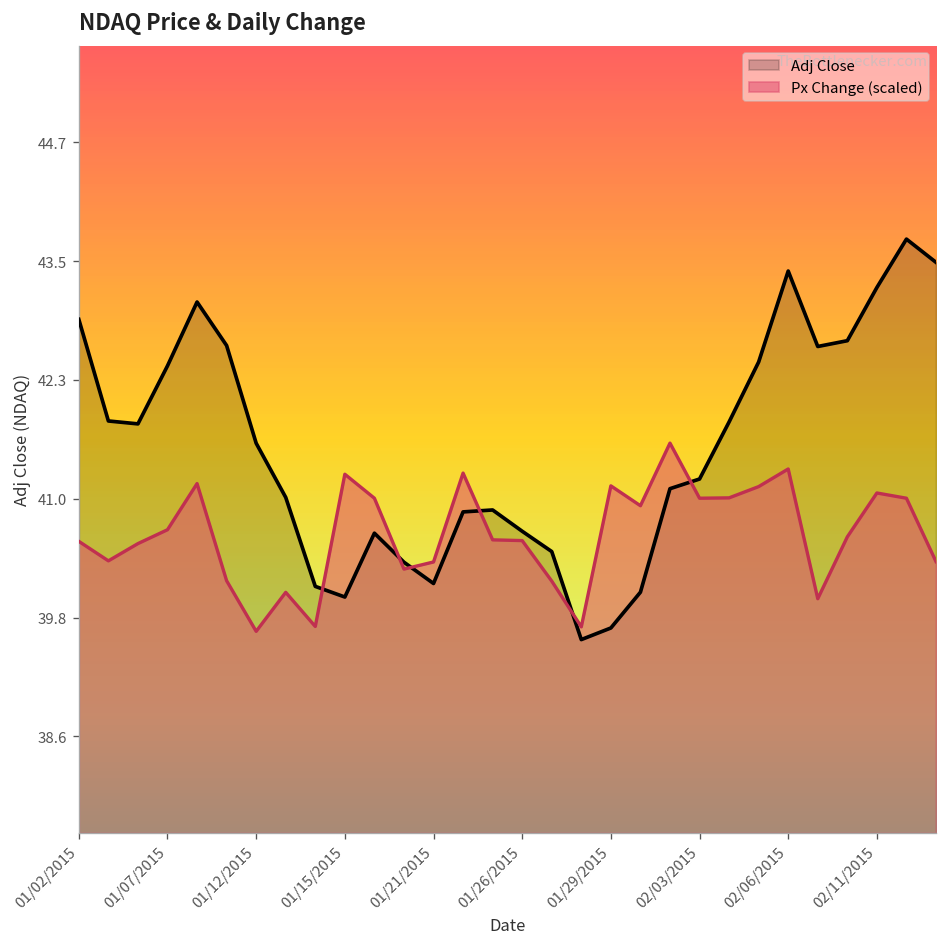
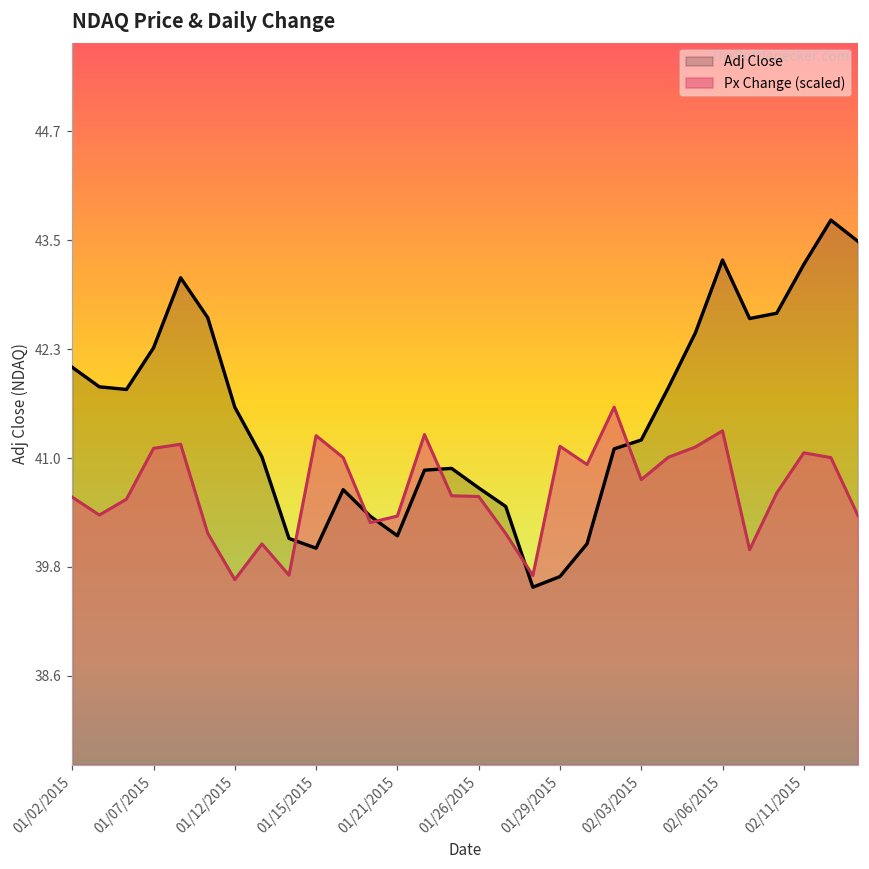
Adj Close, 01/02/2015: 42.9 -> 42.1
Adj Close, 01/07/2015: 42.4 -> 42.3
Px Change (scaled), 01/07/2015: 40.7 -> 41.1
Px Change (scaled), 02/03/2015: 41.0 -> 40.8
Adj Close, 02/06/2015: 43.4 -> 43.3
